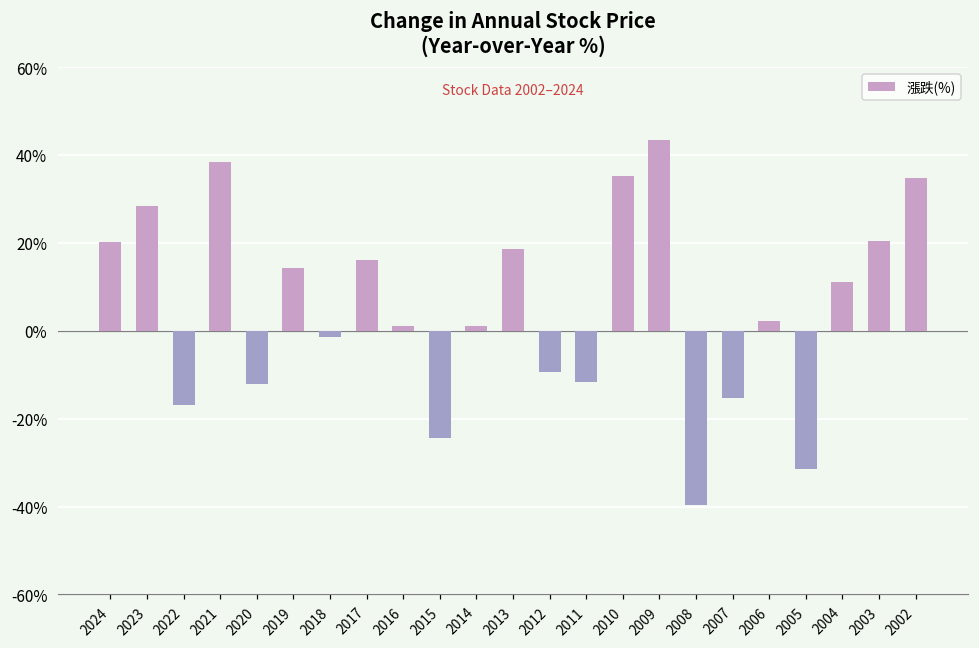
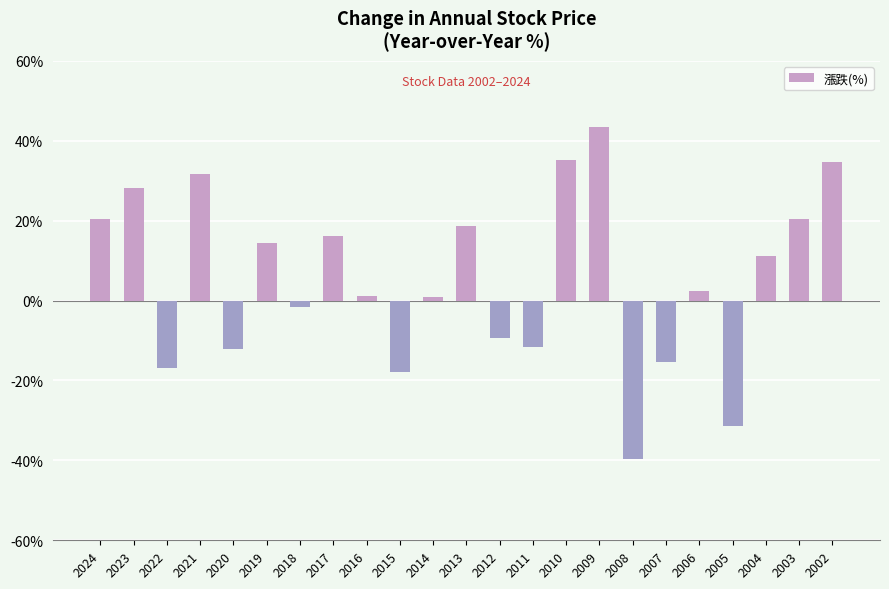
2021: 38% -> 32%
2015: -24% -> -18%
